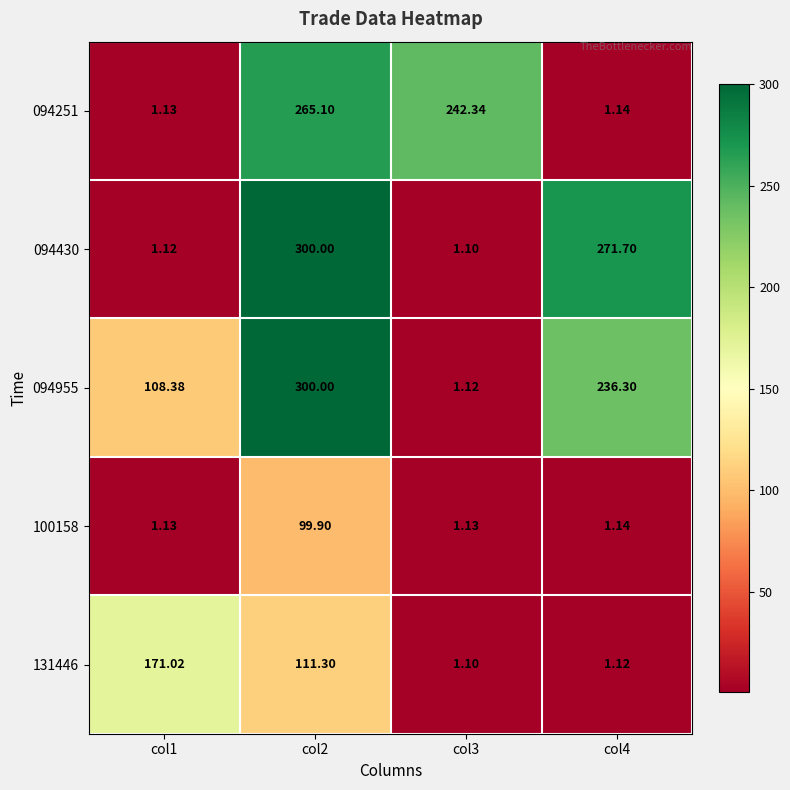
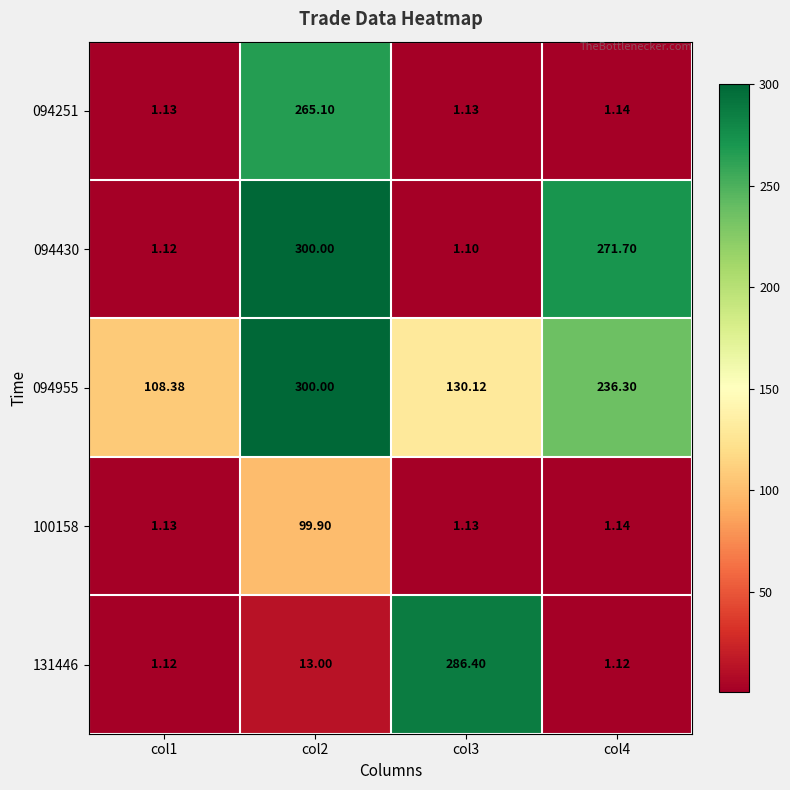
094251, col3: 242.34 -> 1.13
094955, col3: 1.12 -> 130.12
131446, col1: 171.02 -> 1.12
131446, col2: 111.30 -> 13.00
131446, col3: 1.10 -> 286.40
